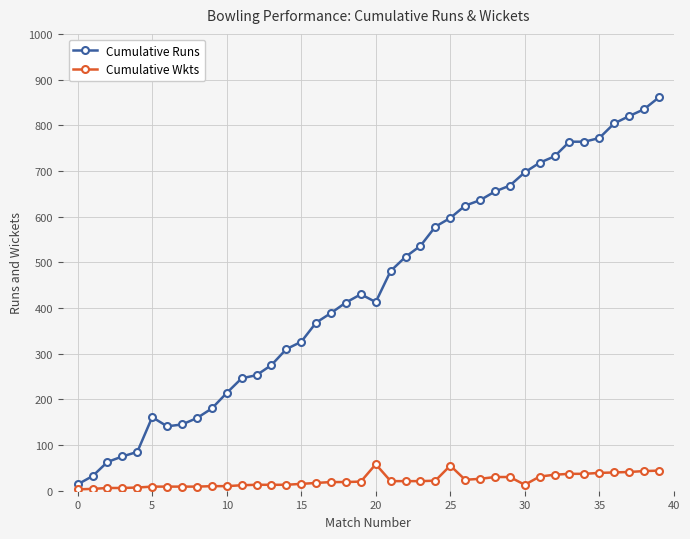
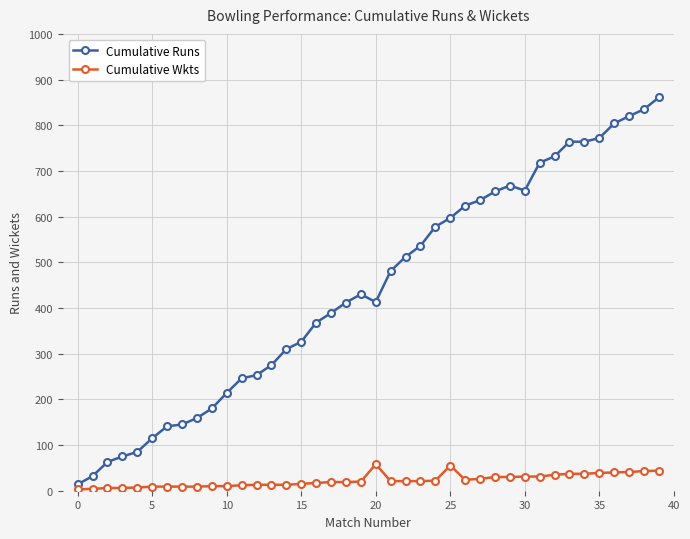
Cumulative Runs, 5: 160 -> 120
Cumulative Runs, 30: 700 -> 660
Cumulative Wkts, 30: 10 -> 30
